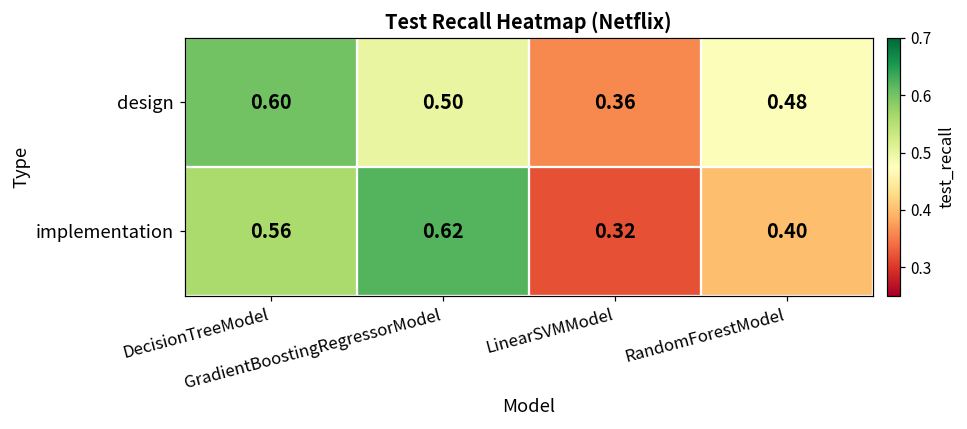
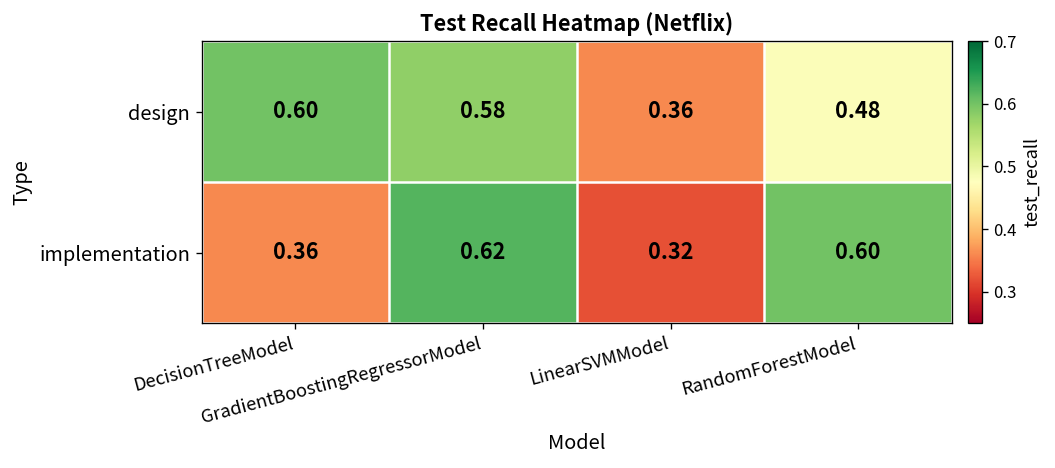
design, GradientBoostingRegressorModel: 0.50 -> 0.58
implementation, DecisionTreeModel: 0.56 -> 0.36
implementation, RandomForestModel: 0.40 -> 0.60
